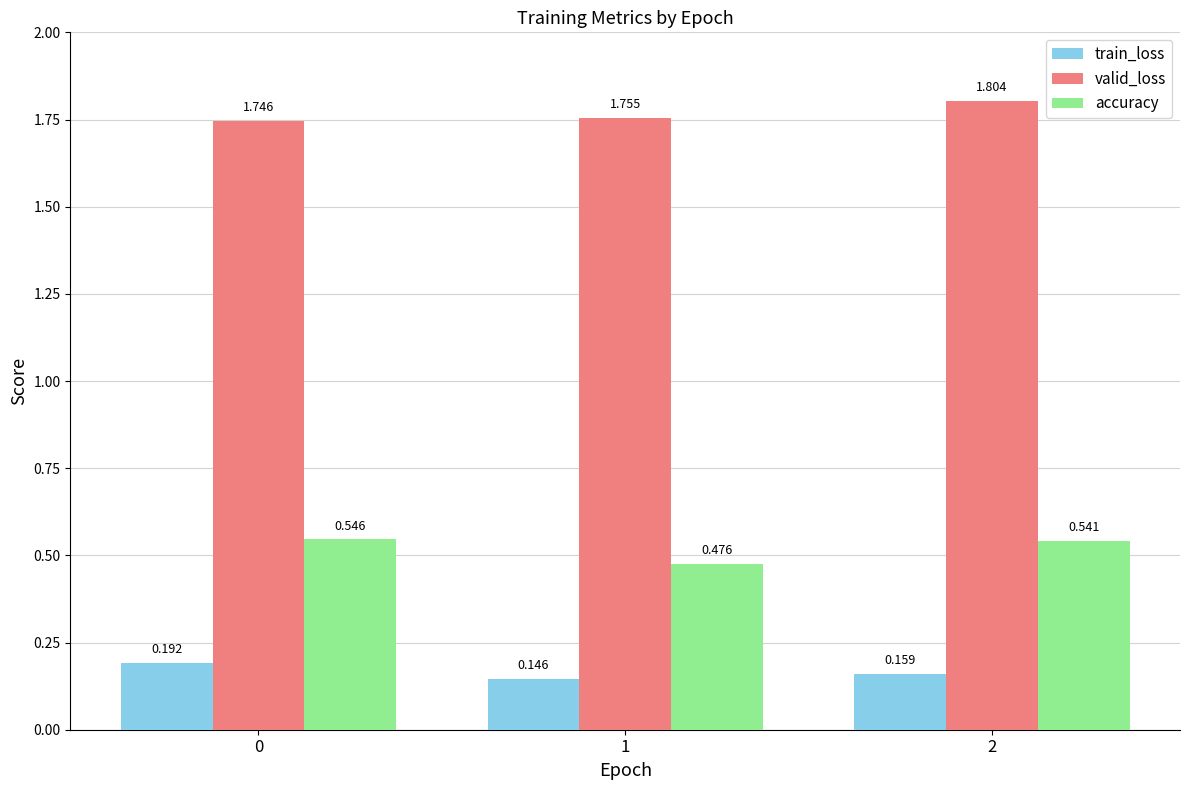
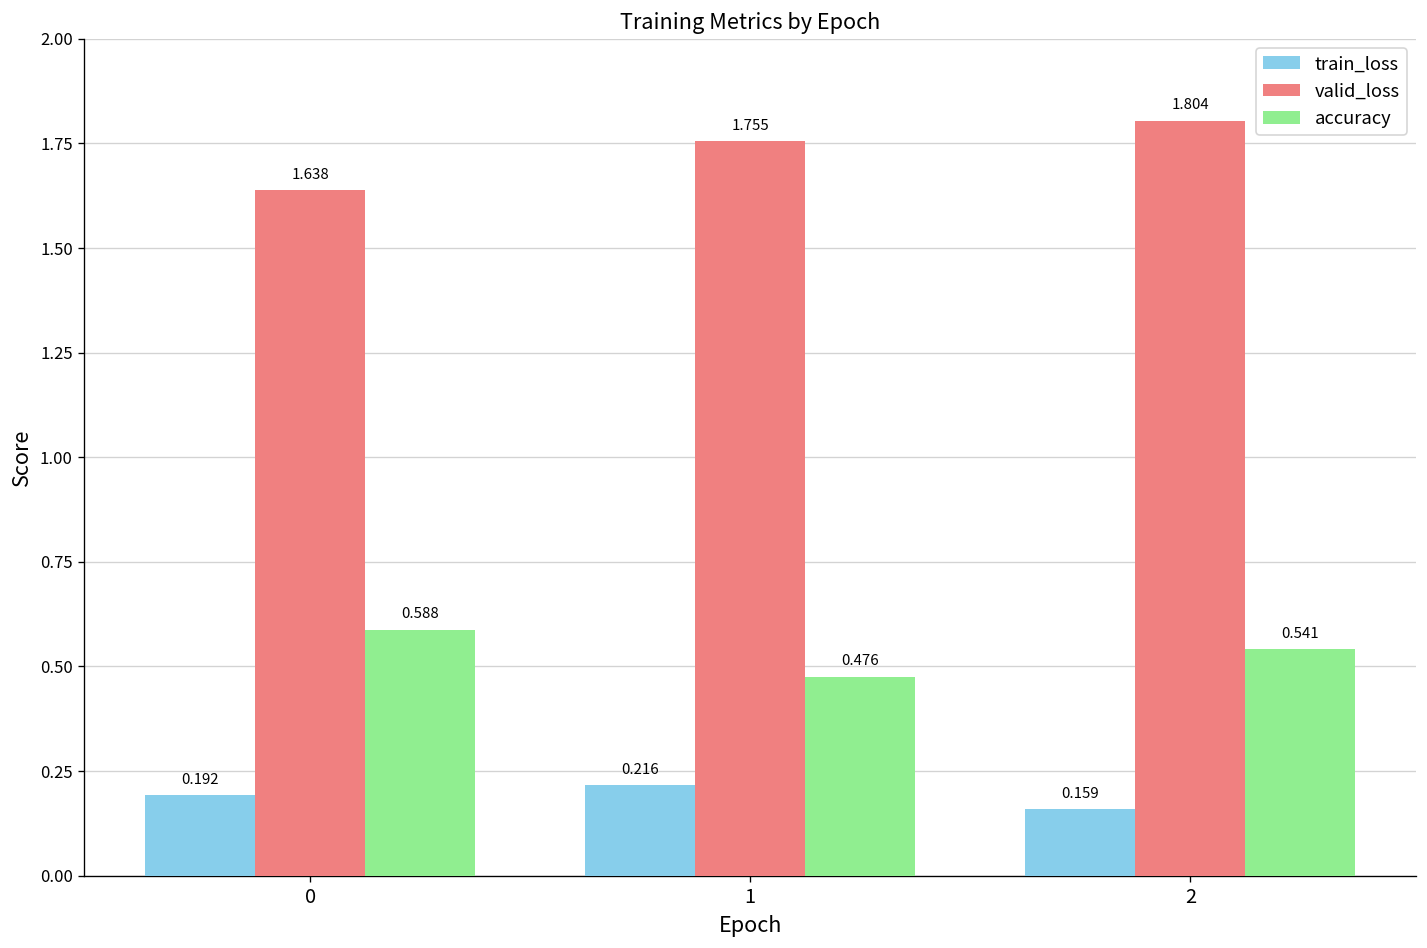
valid_loss, 0: 1.746 -> 1.638
accuracy, 0: 0.546 -> 0.588
train_loss, 1: 0.146 -> 0.216
